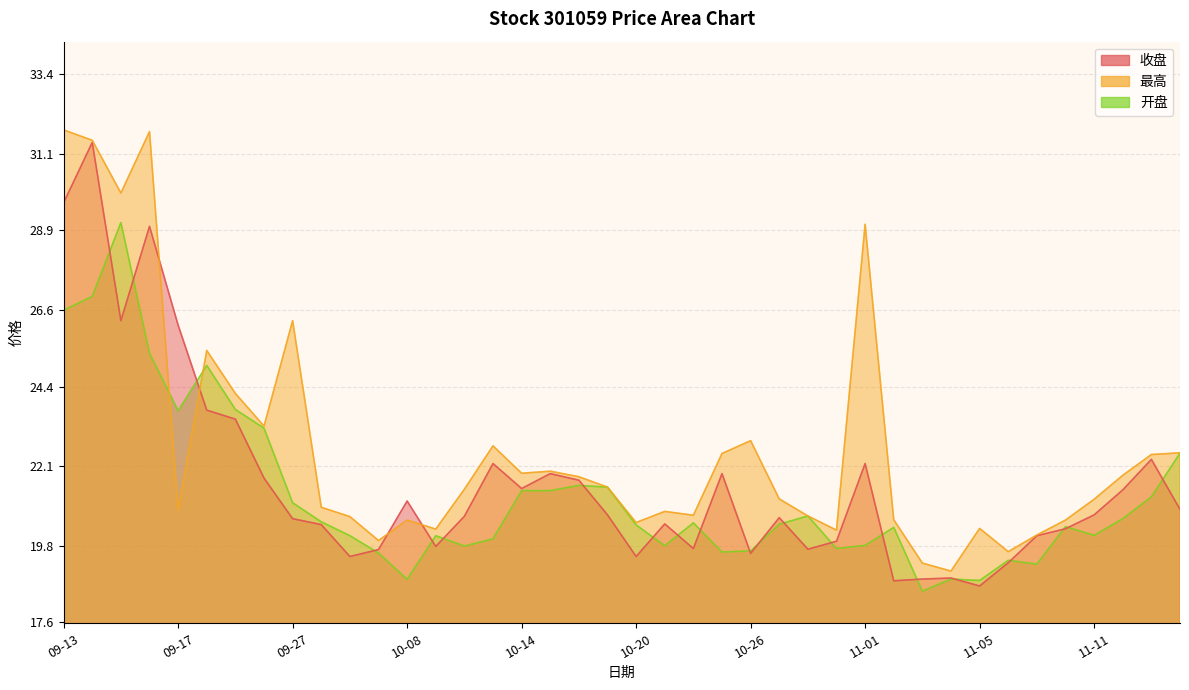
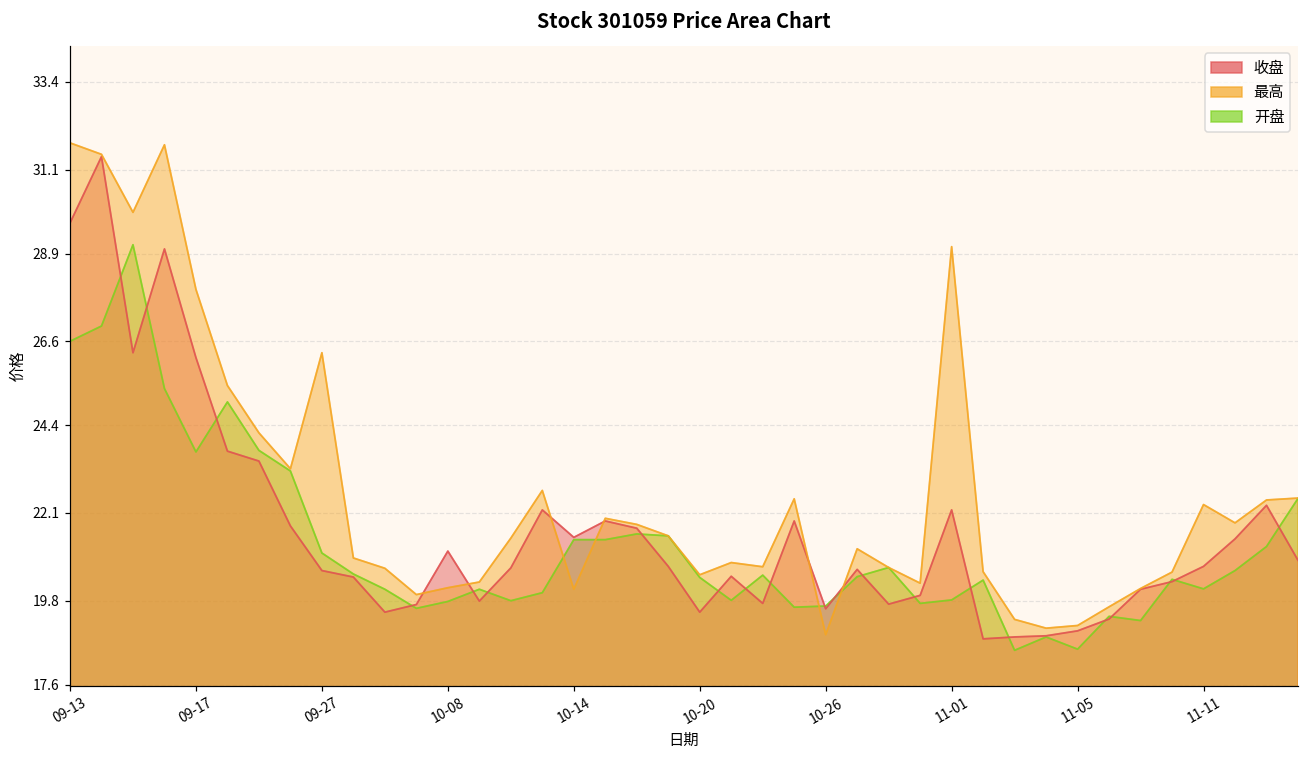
最高, 09-17: 20.8 -> 28.0
开盘, 10-08: 18.8 -> 19.8
最高, 10-08: 20.6 -> 20.1
最高, 10-14: 21.9 -> 20.1
最高, 10-26: 22.8 -> 18.9
开盘, 11-05: 18.8 -> 18.5
收盘, 11-05: 18.7 -> 19.0
最高, 11-05: 20.3 -> 19.2
最高, 11-11: 21.2 -> 22.3
